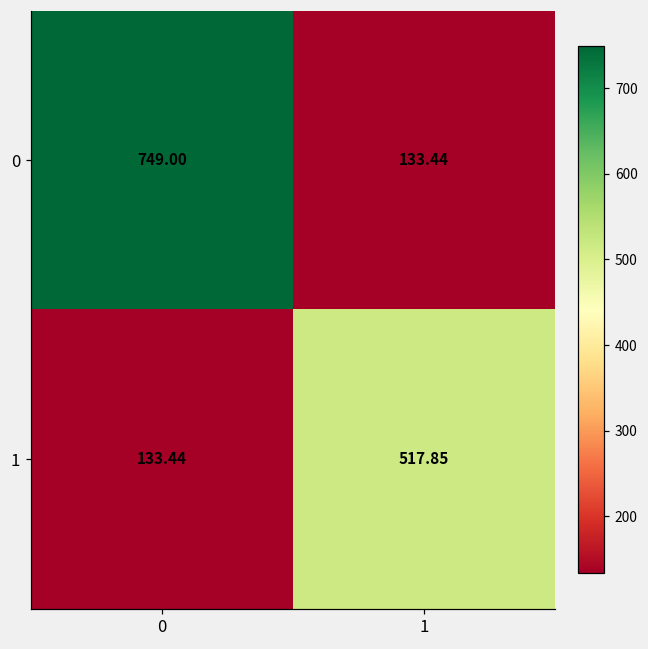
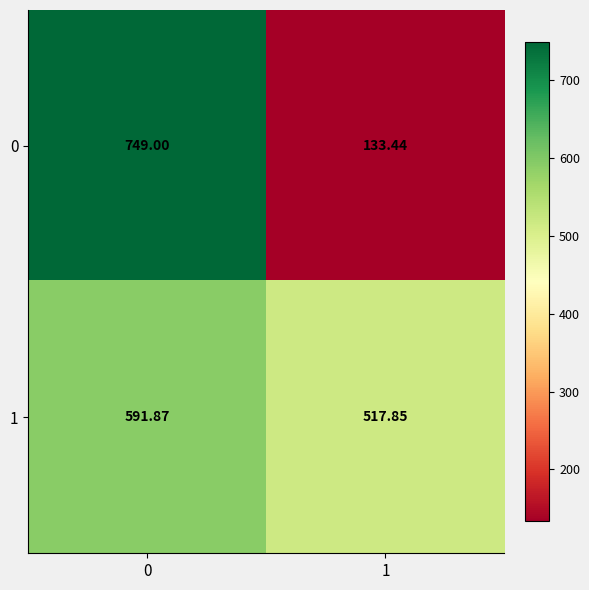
1, 0: 133.44 -> 591.87
